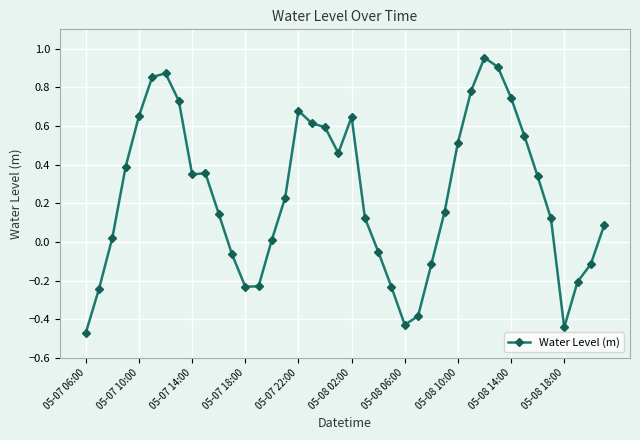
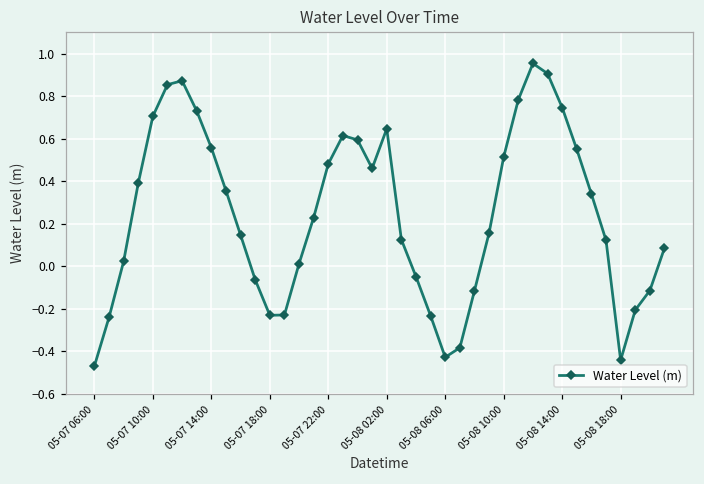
05-07 10:00: 0.65 -> 0.70
05-07 14:00: 0.35 -> 0.56
05-07 22:00: 0.68 -> 0.48
